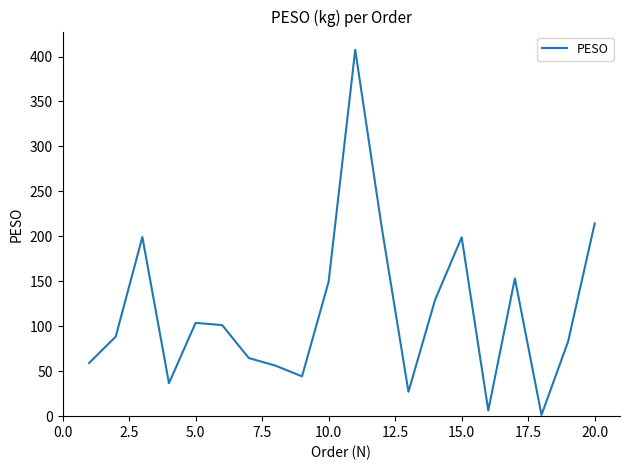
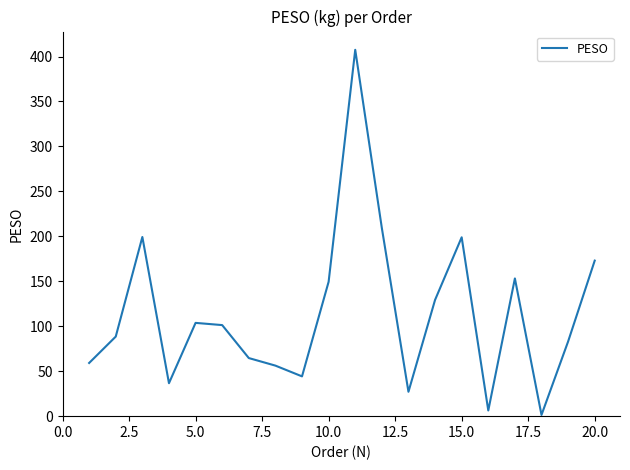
20.0: 210 -> 170
